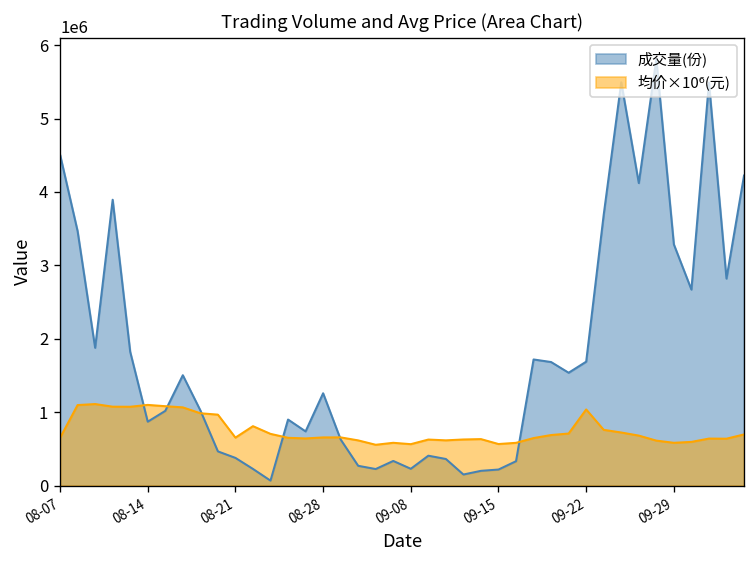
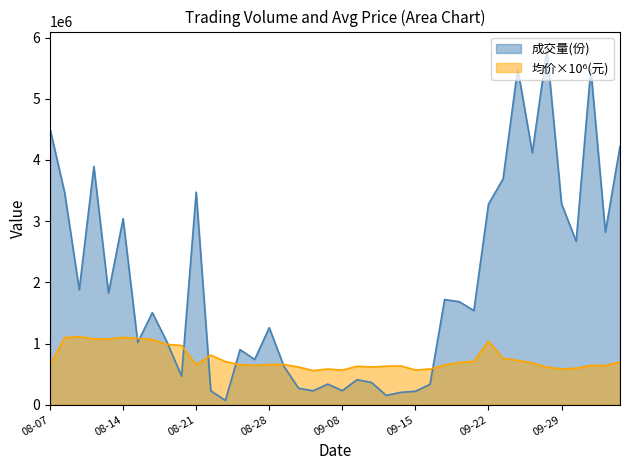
成交量(份), 08-14: 900000 -> 3000000
成交量(份), 08-21: 400000 -> 3500000
成交量(份), 09-22: 1700000 -> 3300000
